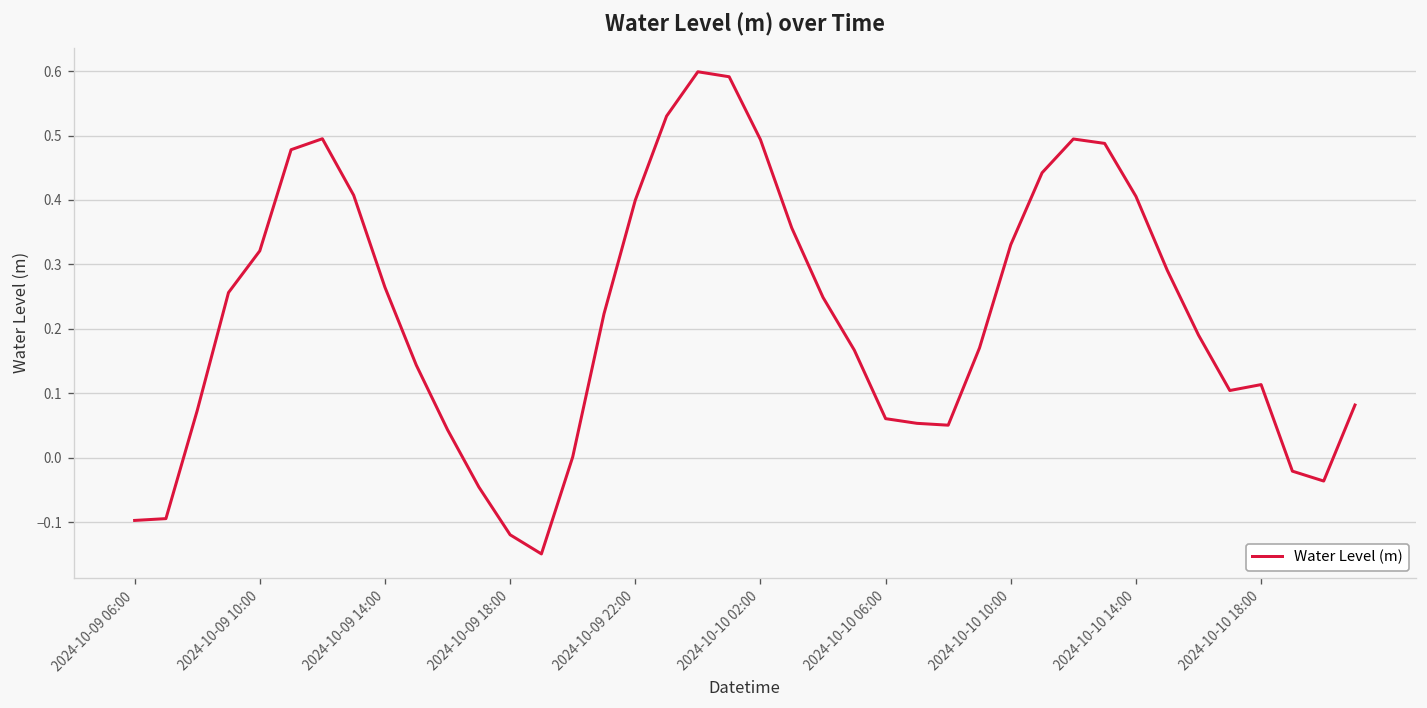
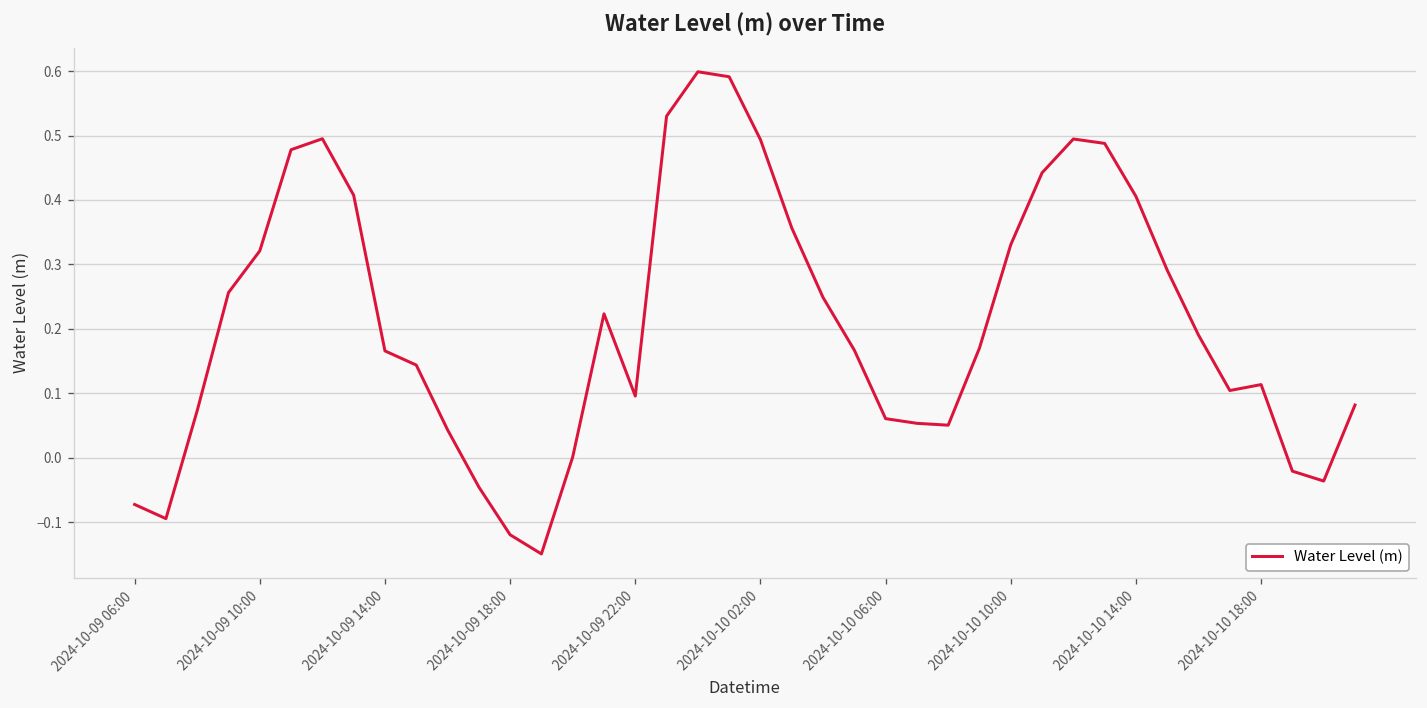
2024-10-09 06:00: -0.10 -> -0.07
2024-10-09 14:00: 0.26 -> 0.17
2024-10-09 22:00: 0.40 -> 0.10
